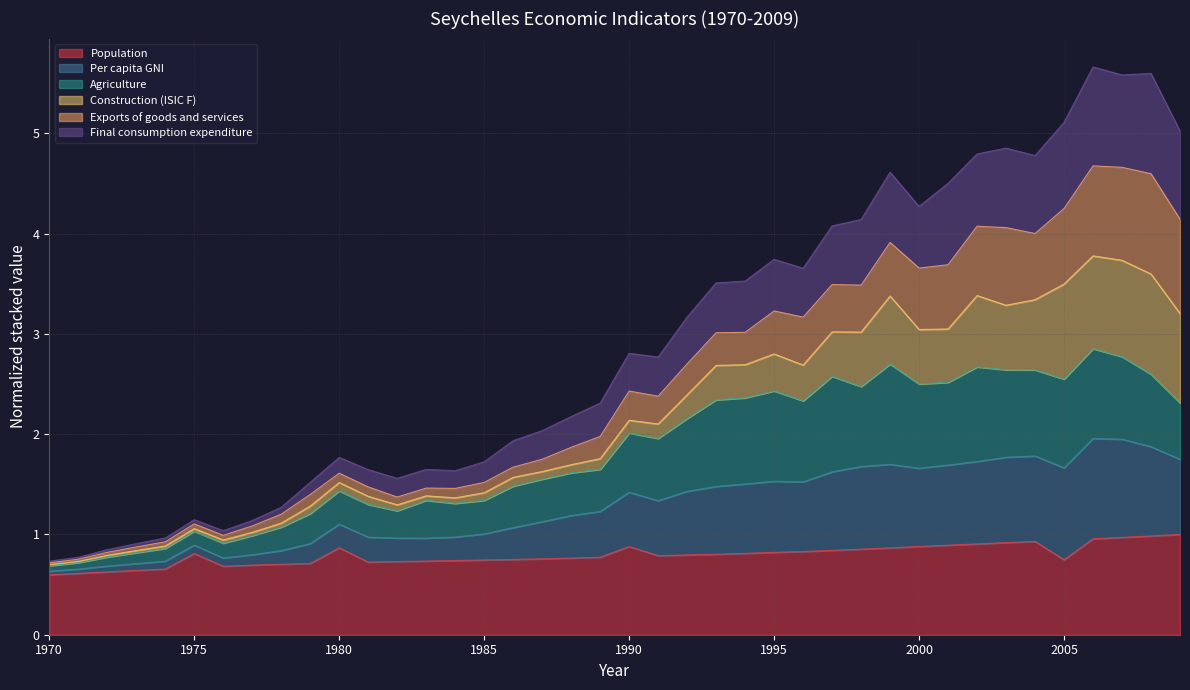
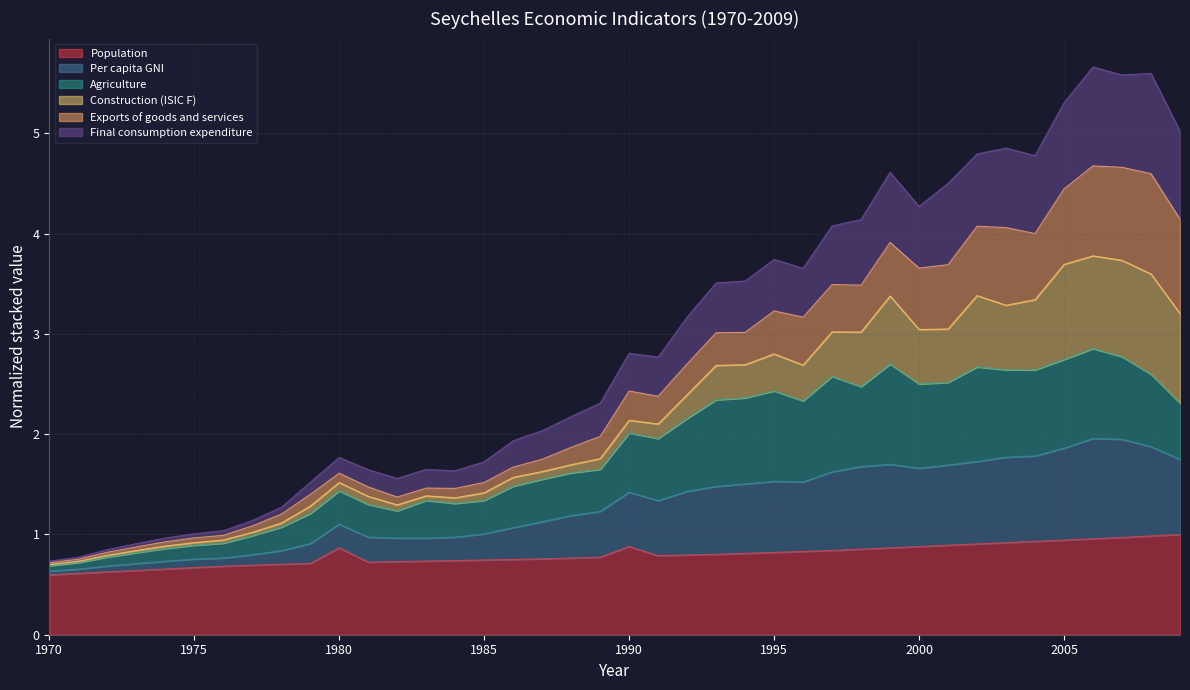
Population, 1975: 0.81 -> 0.67
Population, 2005: 0.75 -> 0.94
